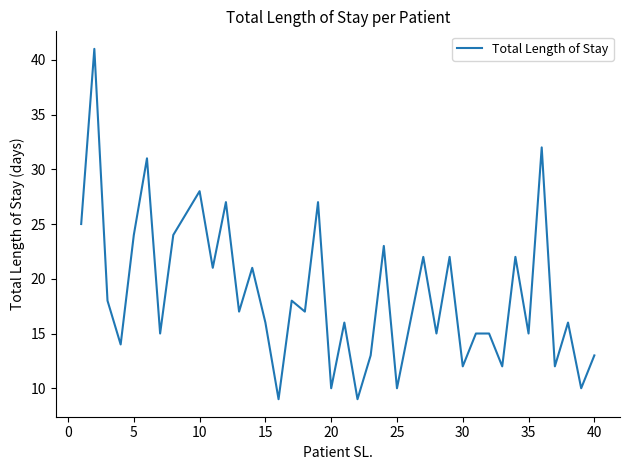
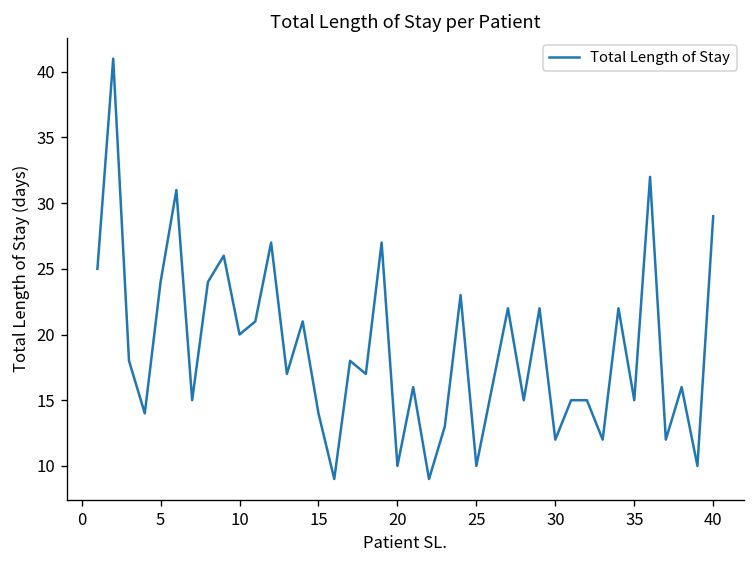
10: 28 -> 20
15: 16 -> 14
40: 13 -> 29
